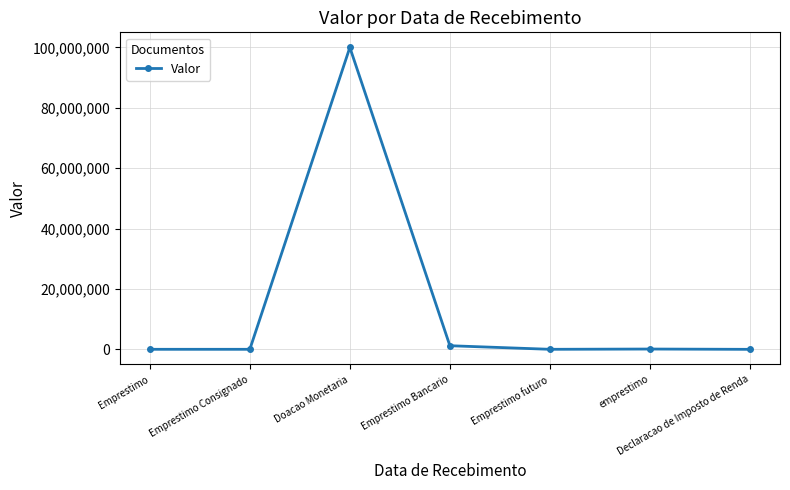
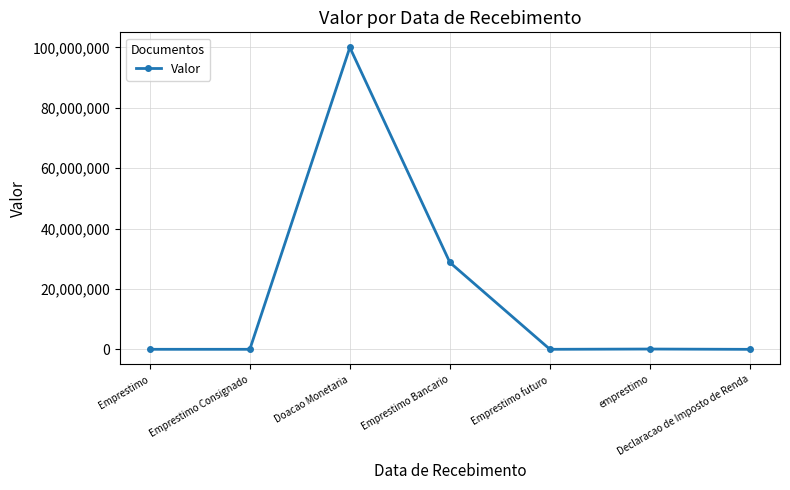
Emprestimo Bancario: 1,000,000 -> 29,000,000
